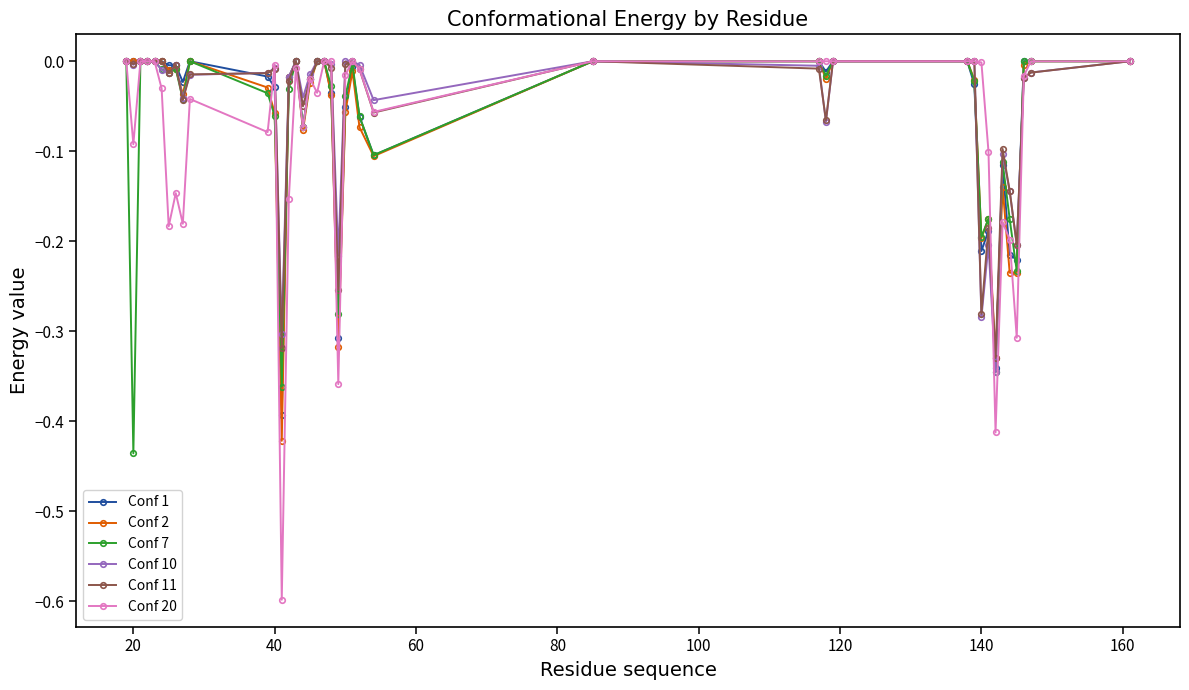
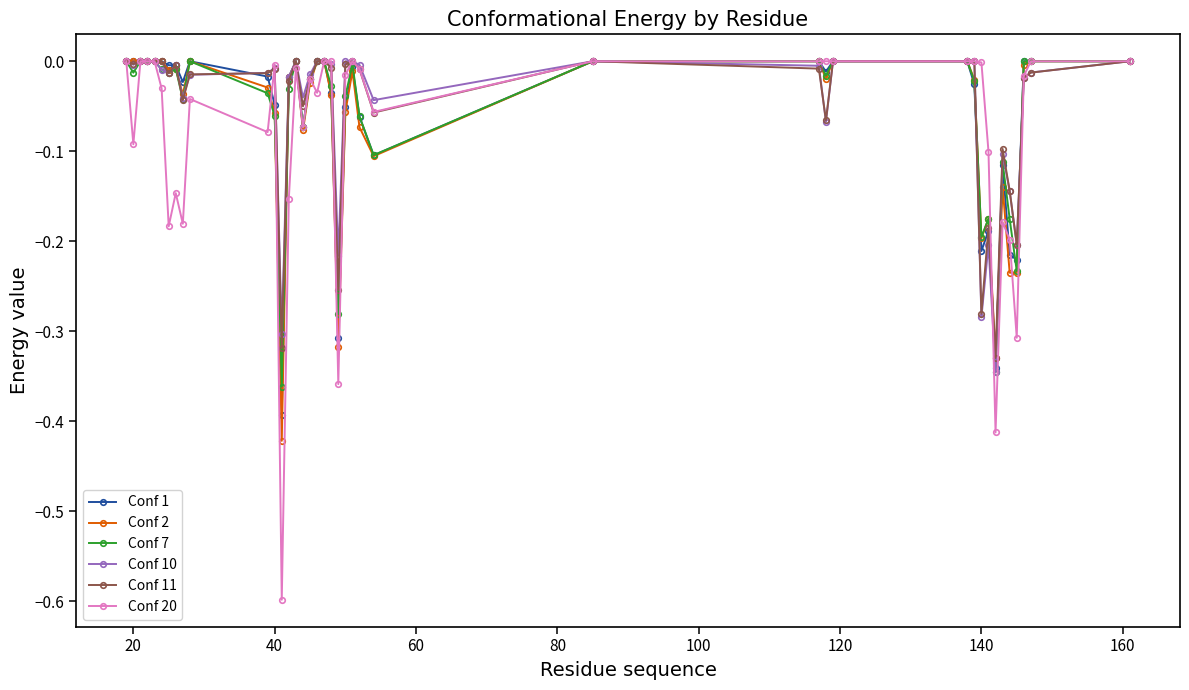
Conf 7, 20: -0.44 -> -0.01
Conf 1, 40: -0.03 -> -0.05
